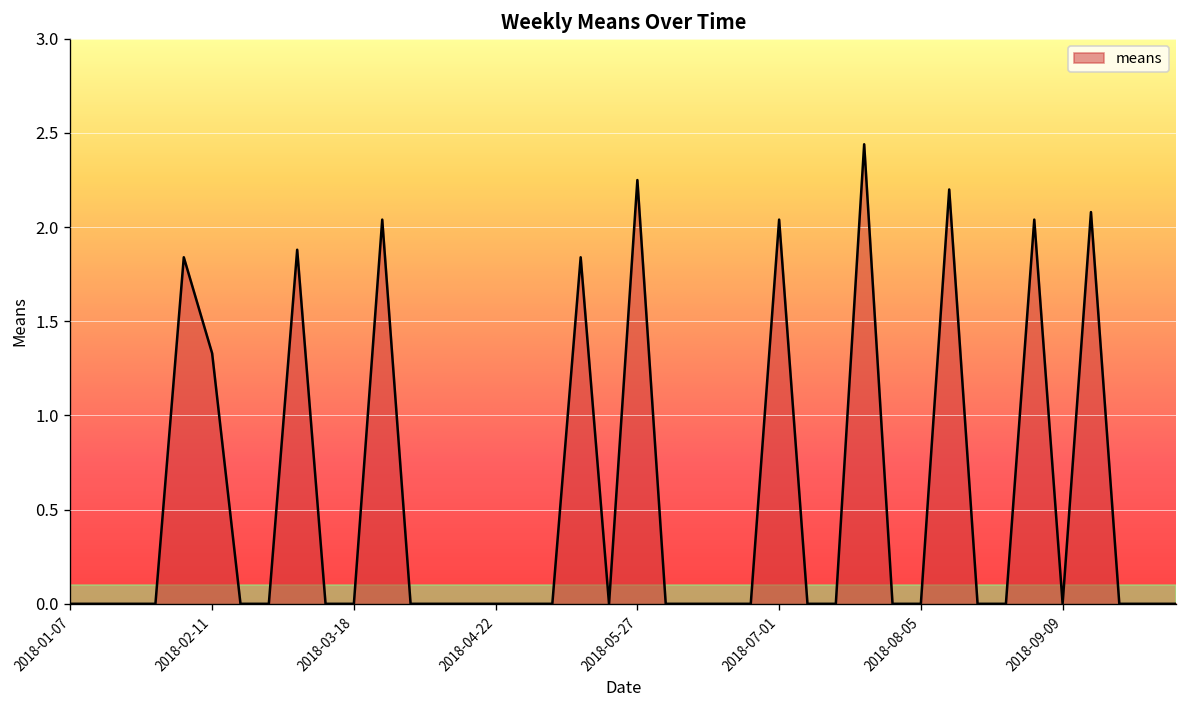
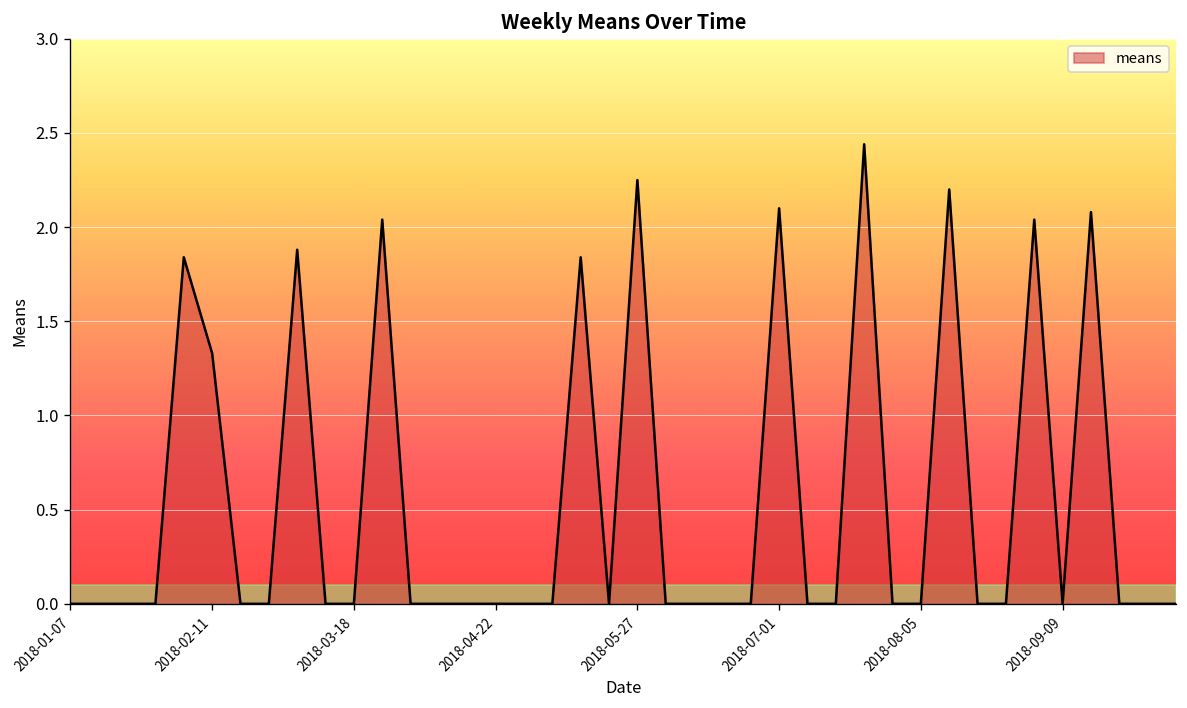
2018-07-01: 2.04 -> 2.10
